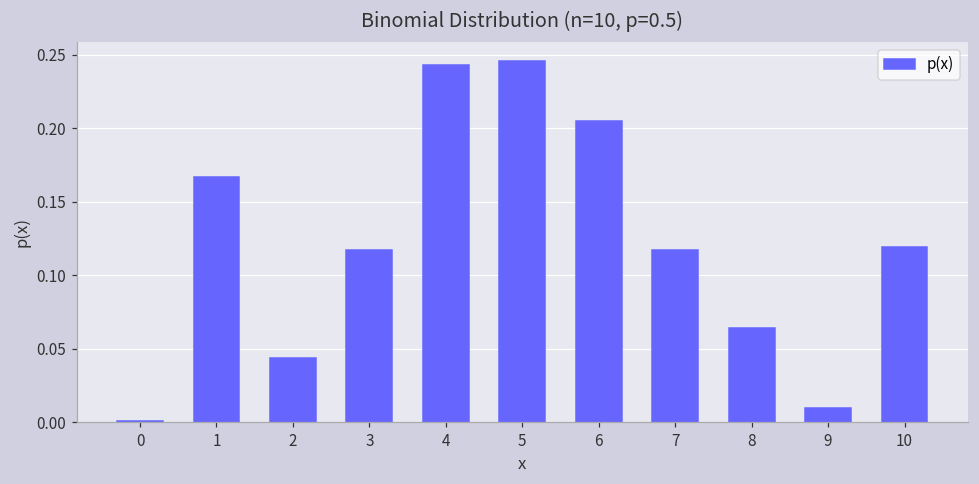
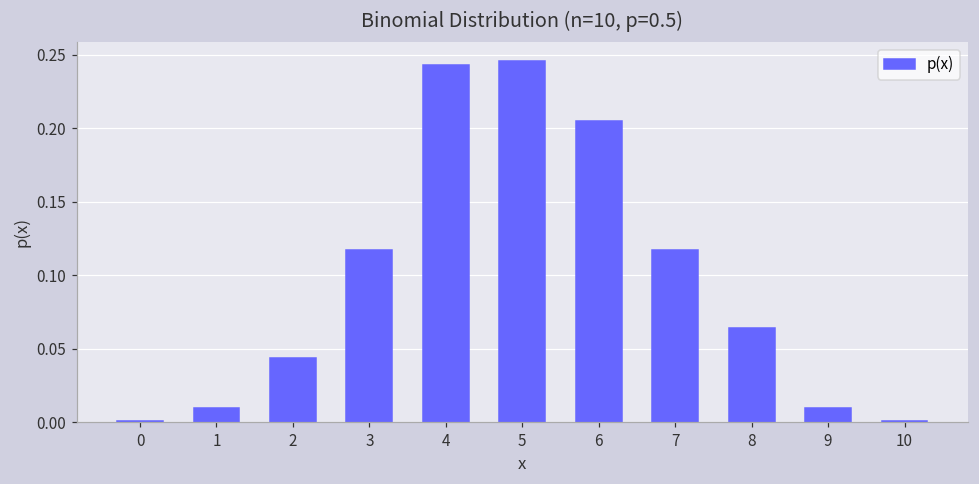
1: 0.167 -> 0.010
10: 0.119 -> 0.001
